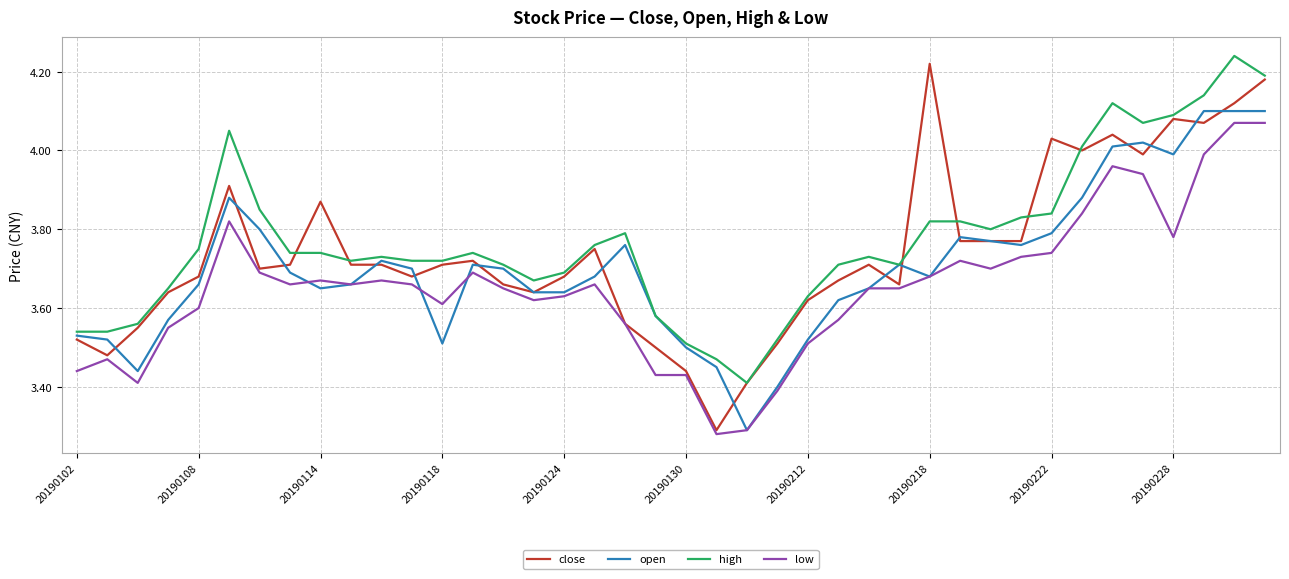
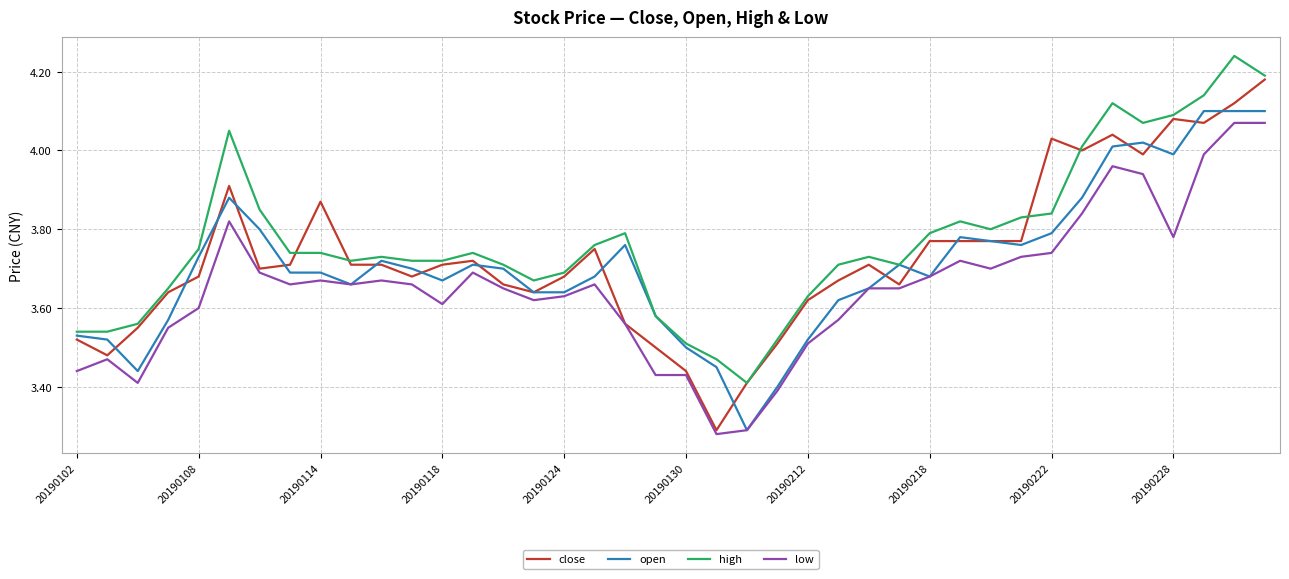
open, 20190108: 3.66 -> 3.73
open, 20190114: 3.65 -> 3.69
open, 20190118: 3.51 -> 3.67
close, 20190218: 4.22 -> 3.77
high, 20190218: 3.82 -> 3.79
